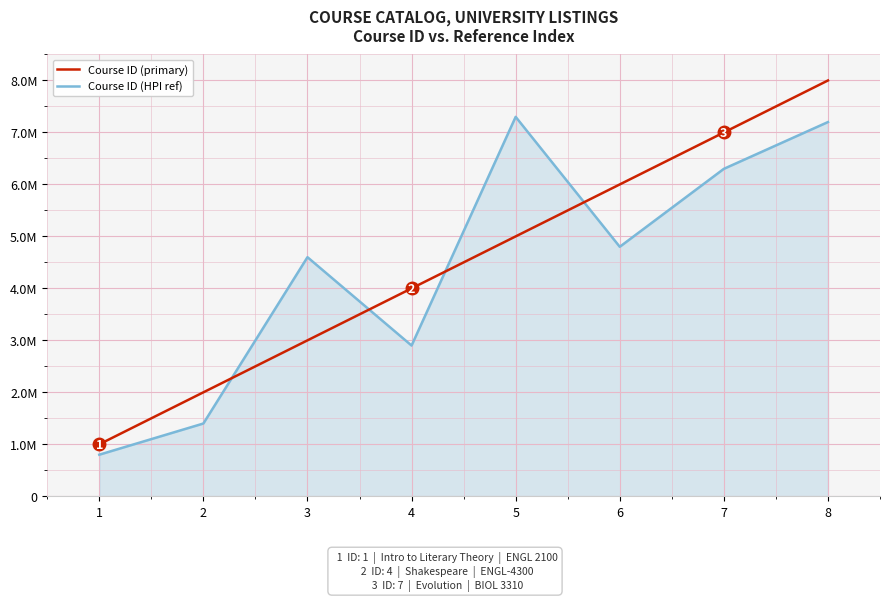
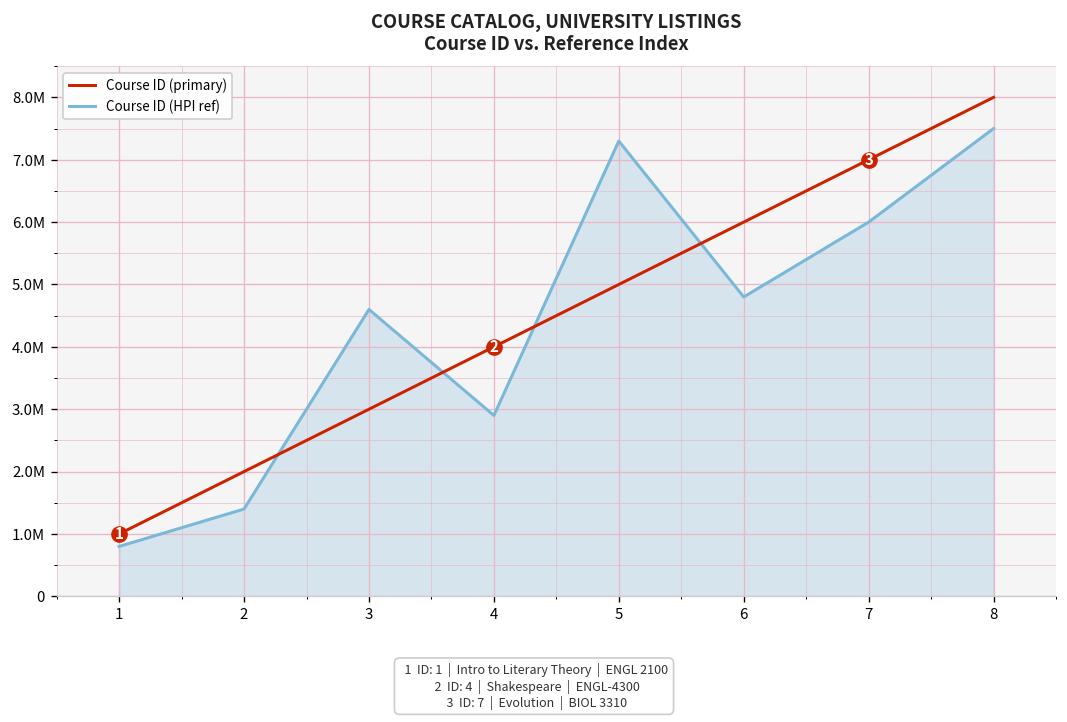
Course ID (HPI ref), 7: 6300000 -> 6000000
Course ID (HPI ref), 8: 7200000 -> 7500000
